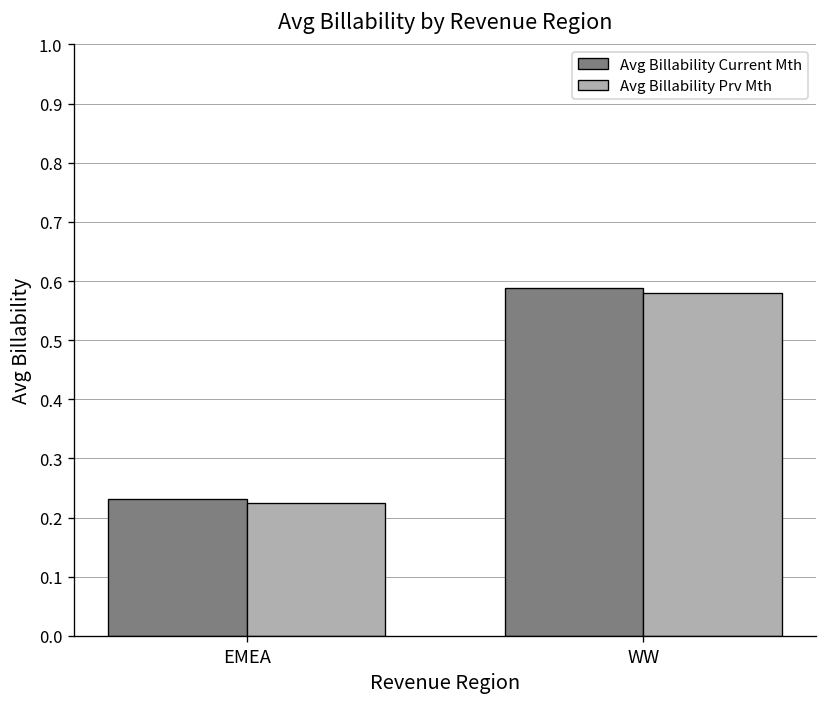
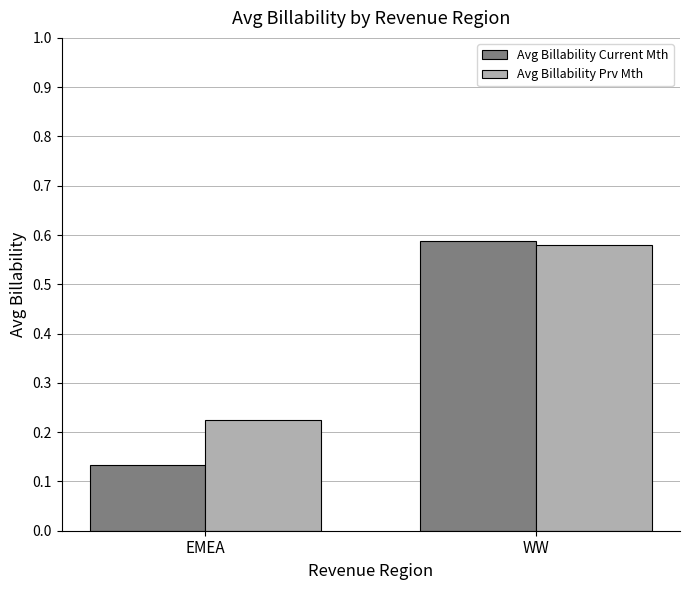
Avg Billability Current Mth, EMEA: 0.23 -> 0.13
